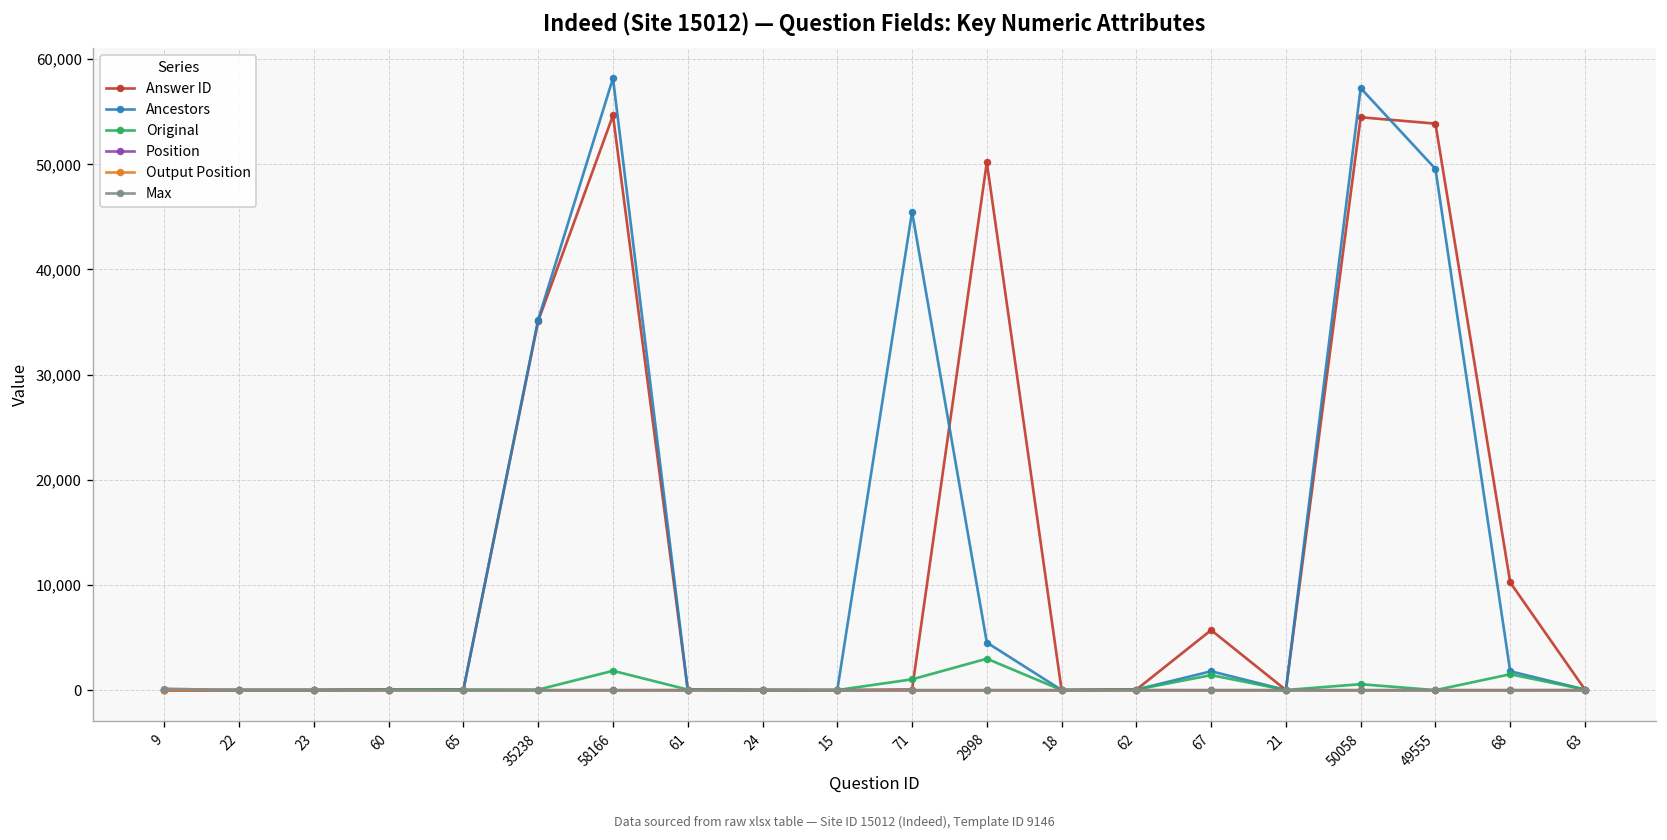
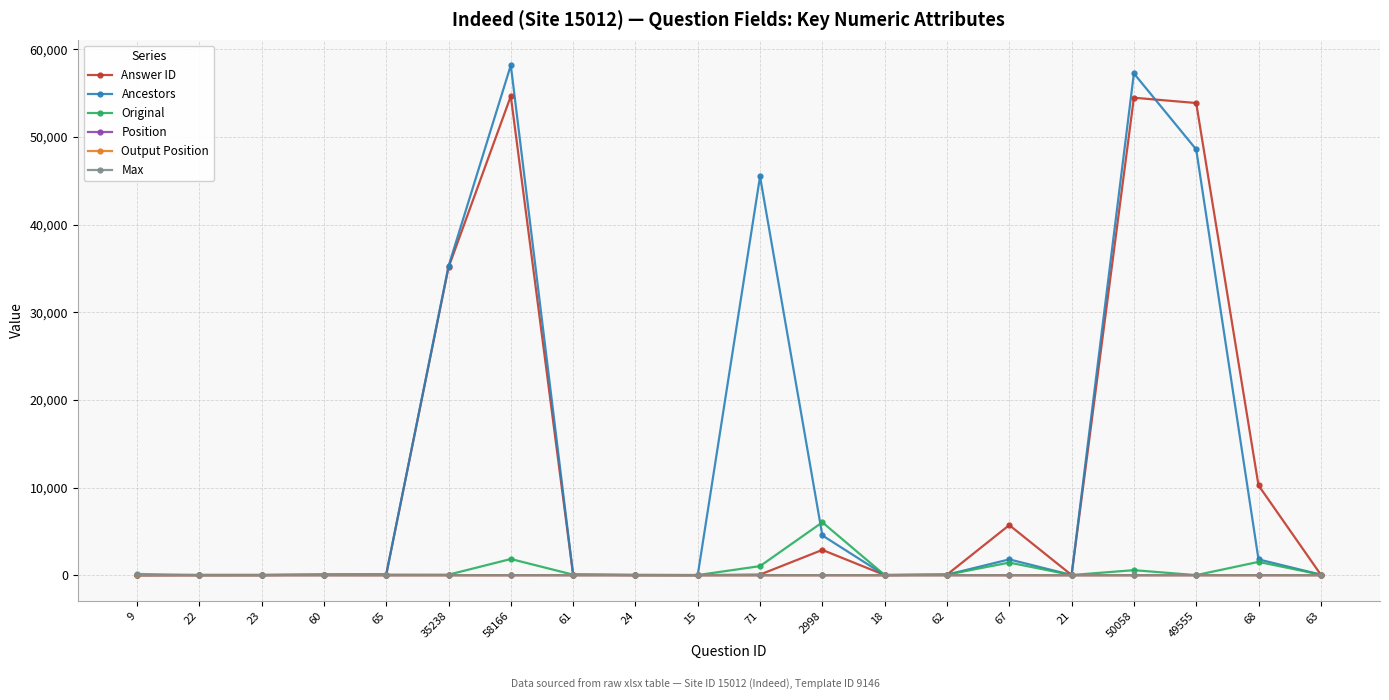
Answer ID, 2998: 50,000 -> 3,000
Original, 2998: 3,000 -> 6,000
Ancestors, 49555: 50,000 -> 49,000
